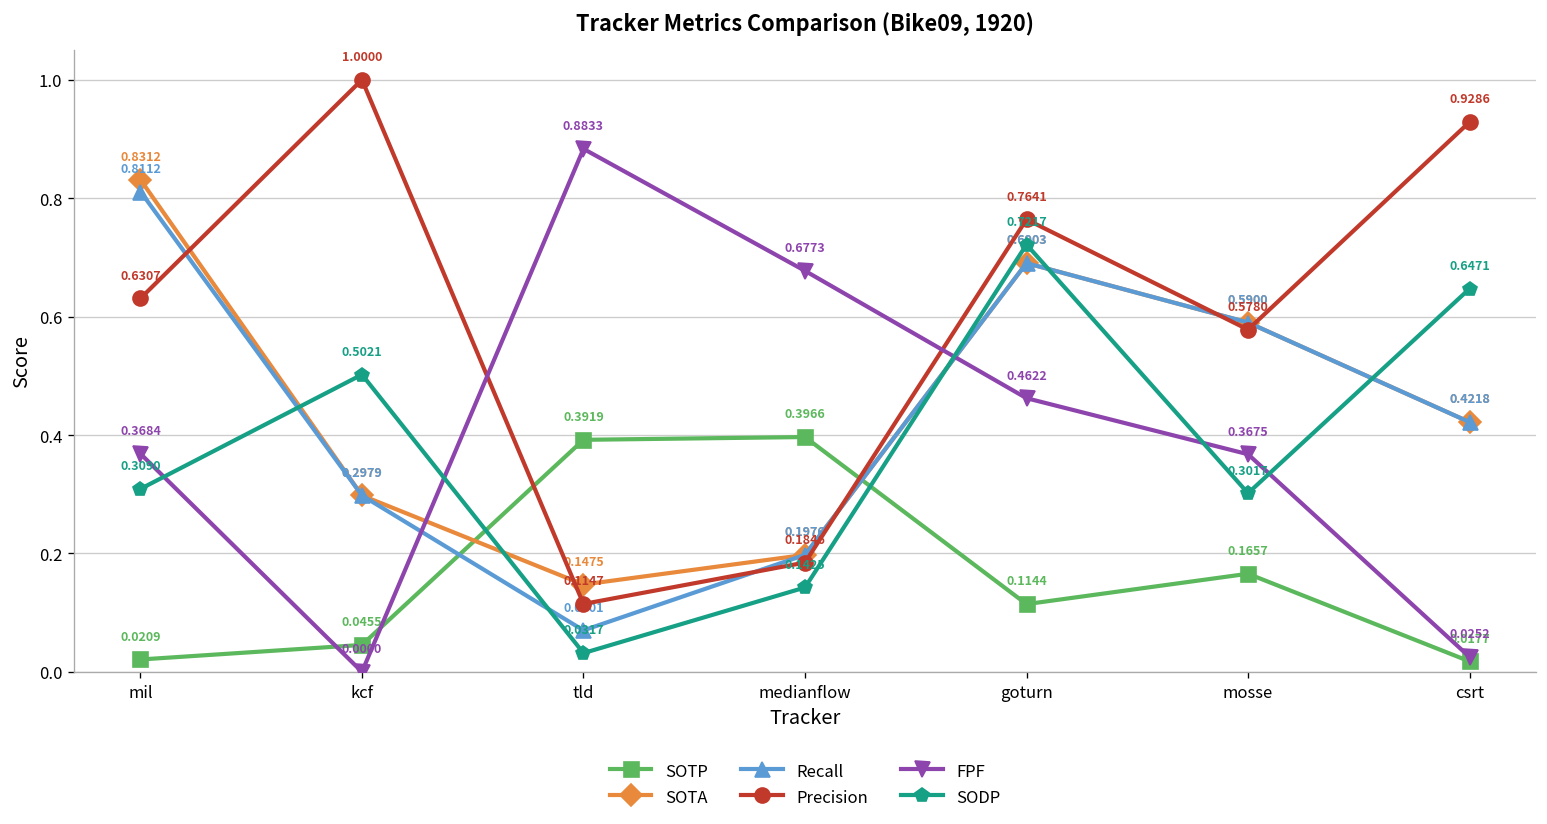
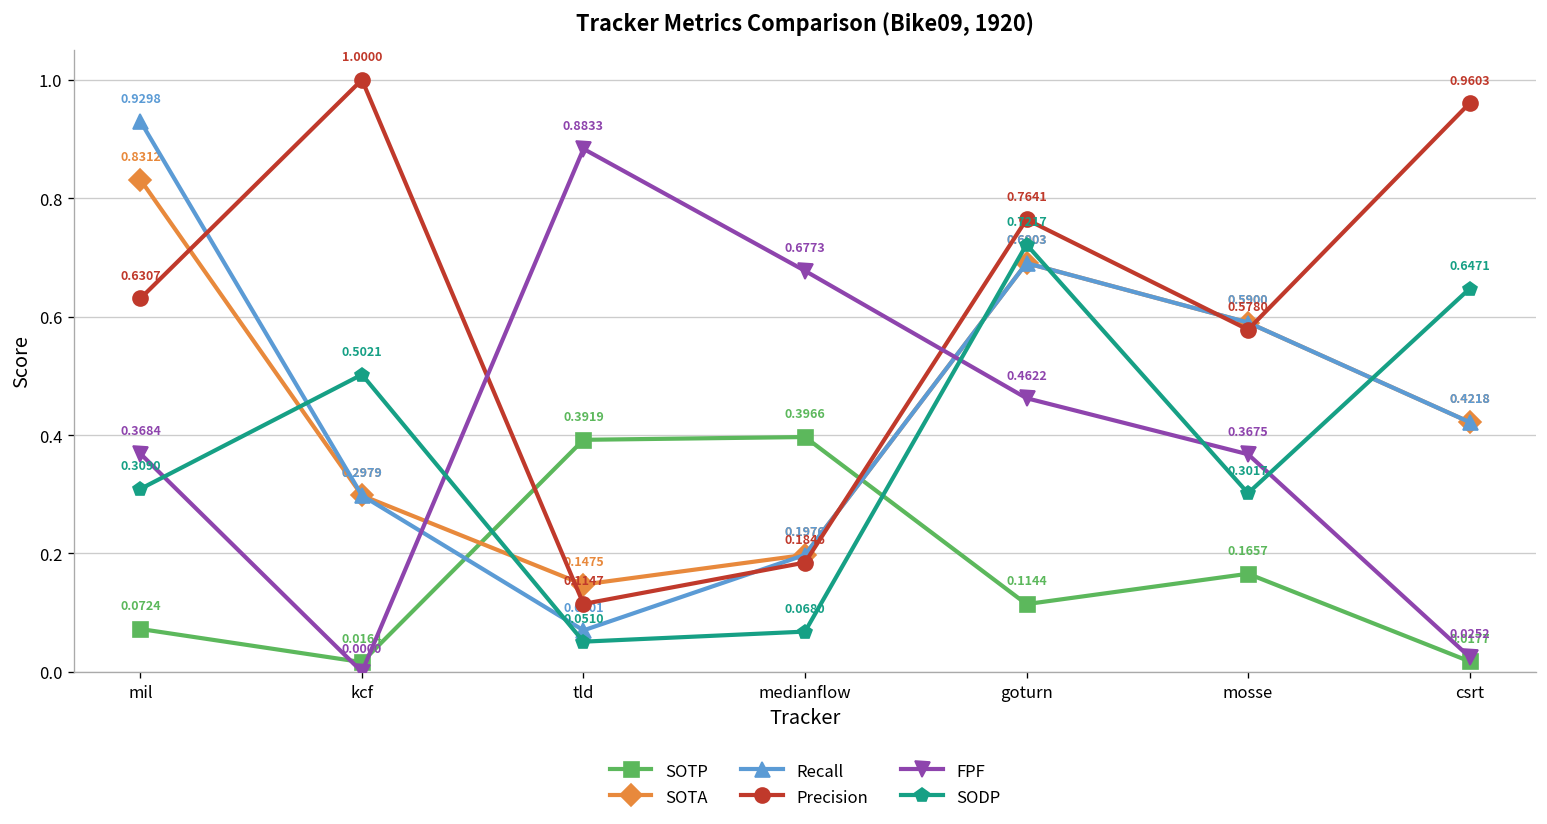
SOTP, mil: 0.0209 -> 0.0724
Recall, mil: 0.8112 -> 0.9298
SOTP, kcf: 0.0455 -> 0.0164
SODP, tld: 0.0317 -> 0.0510
SODP, medianflow: 0.1425 -> 0.0680
Precision, csrt: 0.9286 -> 0.9603
